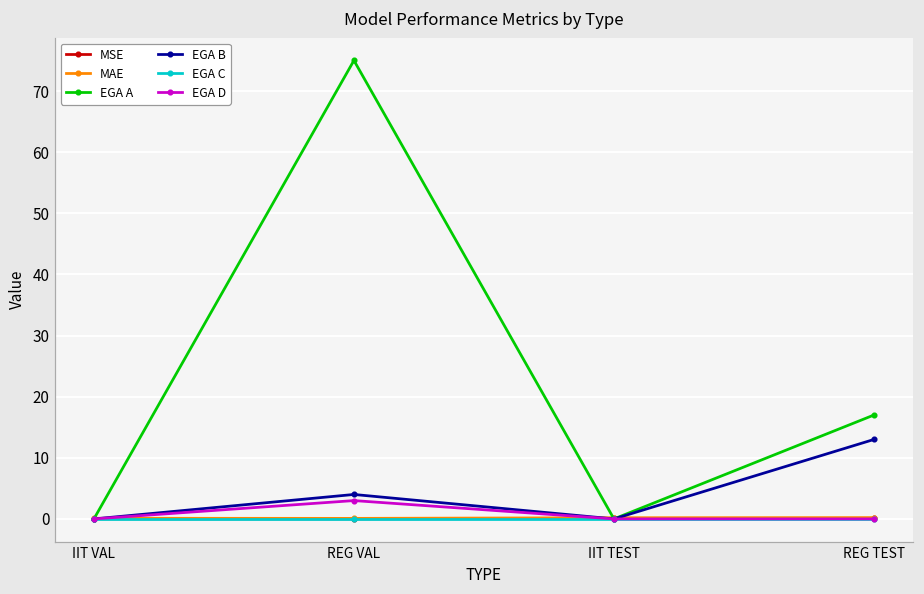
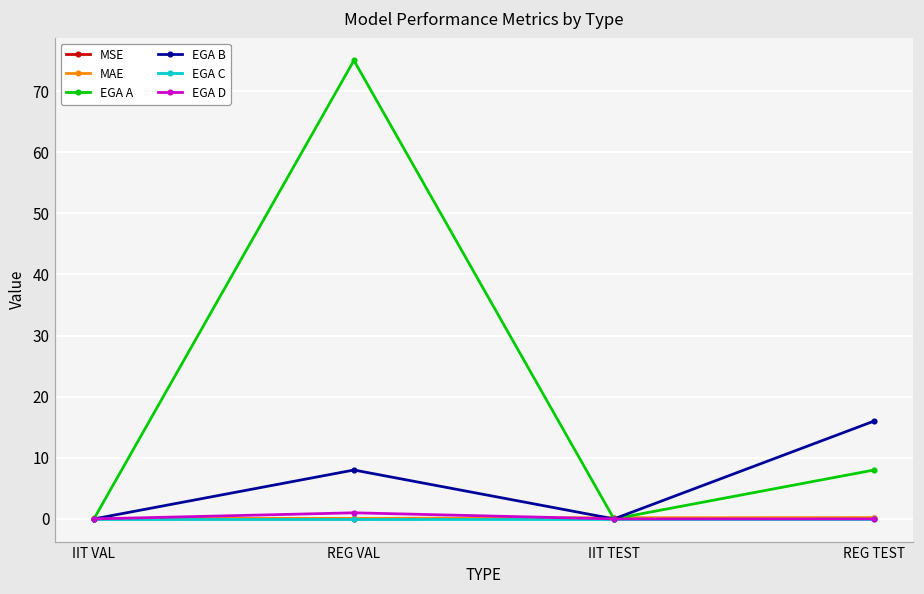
EGA B, REG VAL: 4 -> 8
EGA D, REG VAL: 3 -> 1
EGA A, REG TEST: 17 -> 8
EGA B, REG TEST: 13 -> 16
